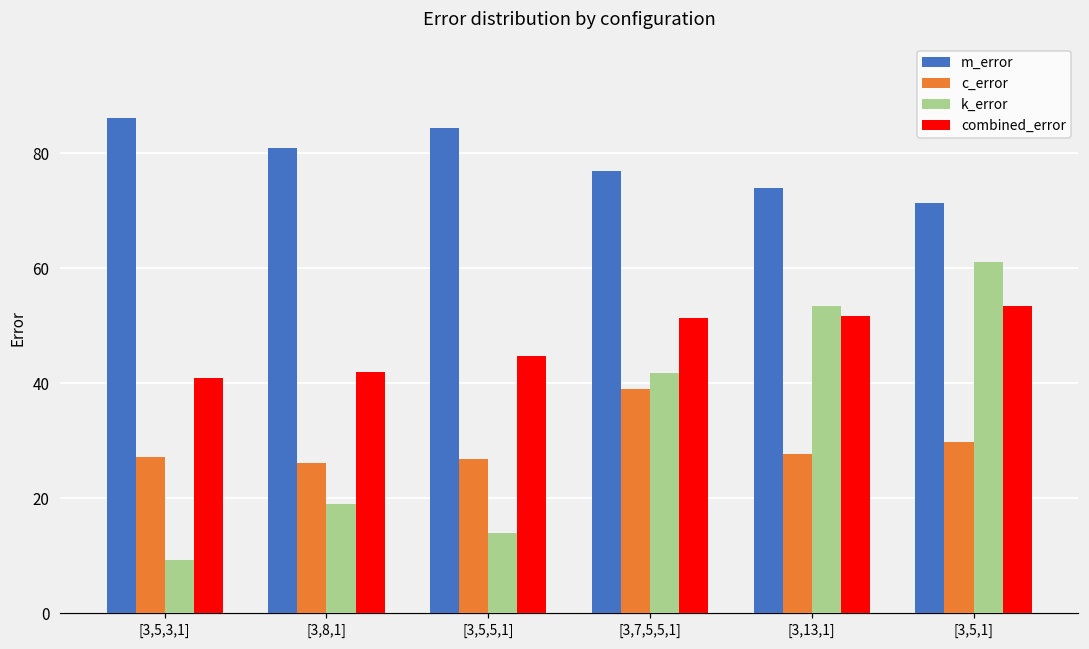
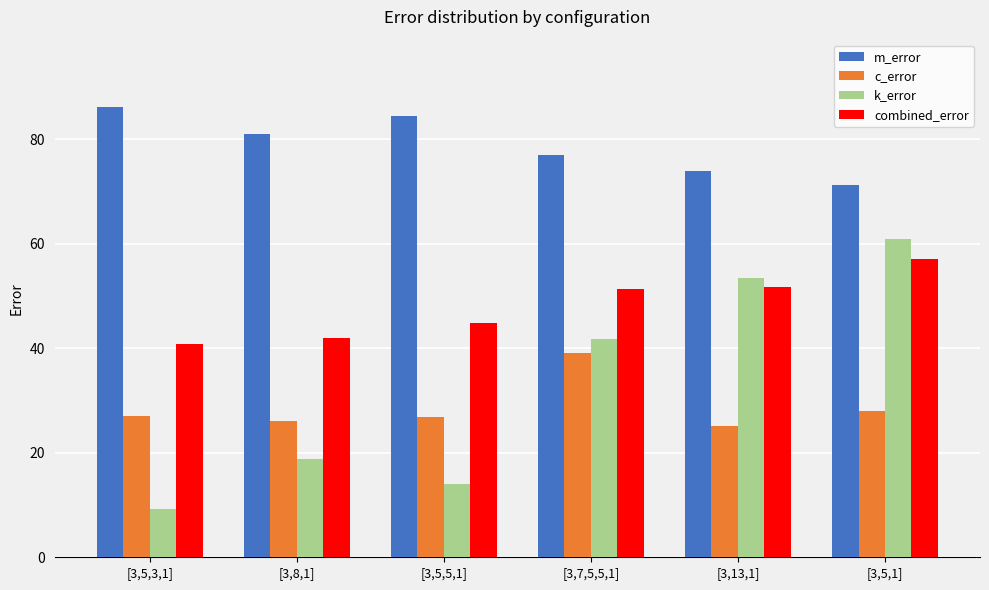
c_error, [3,13,1]: 28 -> 25
c_error, [3,5,1]: 30 -> 28
combined_error, [3,5,1]: 53 -> 57
